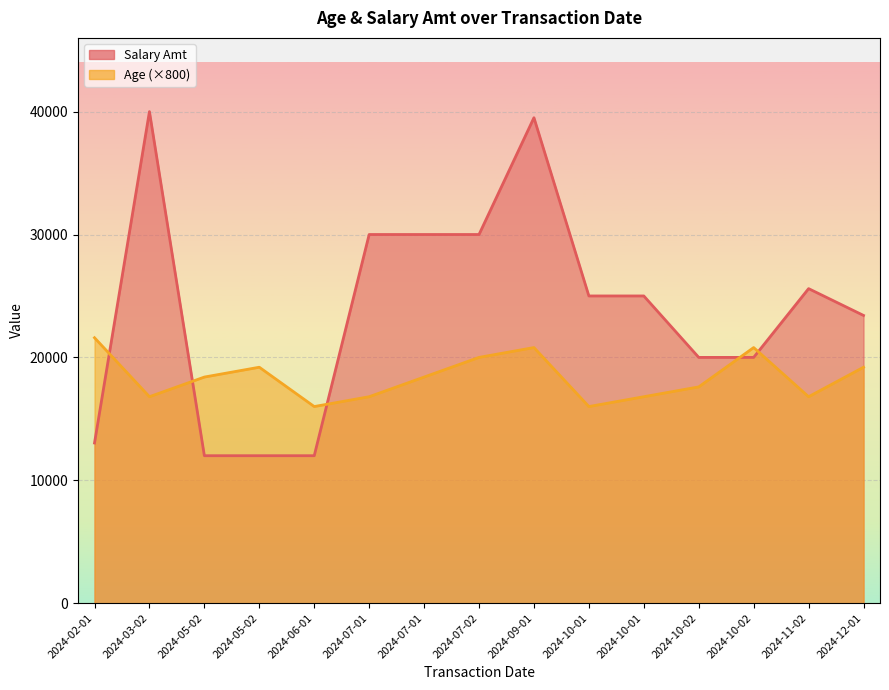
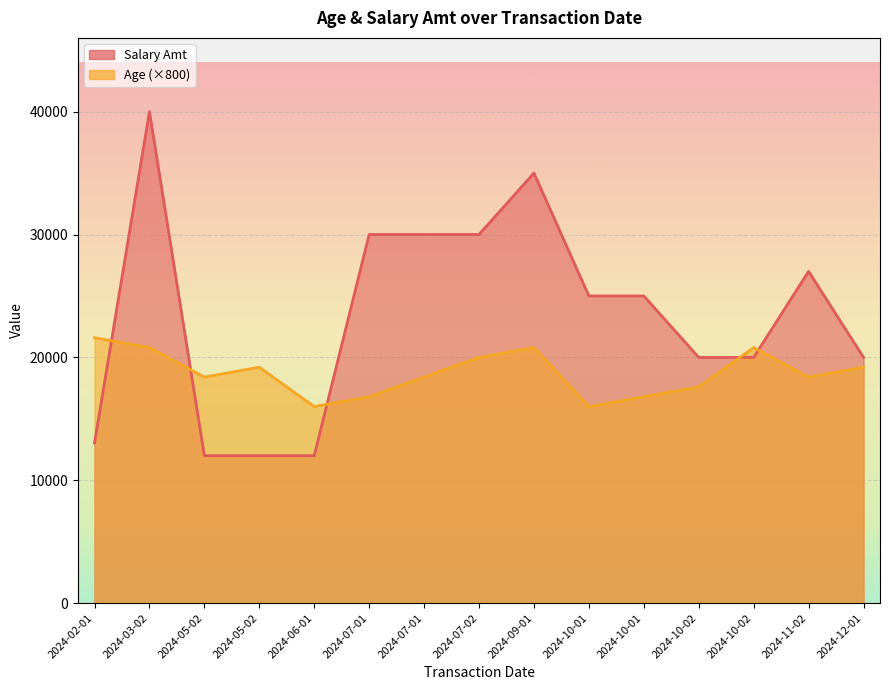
Age (×800), 2024-03-02: 16800 -> 20800
Salary Amt, 2024-09-01: 39500 -> 35000
Salary Amt, 2024-11-02: 25600 -> 27000
Age (×800), 2024-11-02: 16800 -> 18400
Salary Amt, 2024-12-01: 23400 -> 20000
